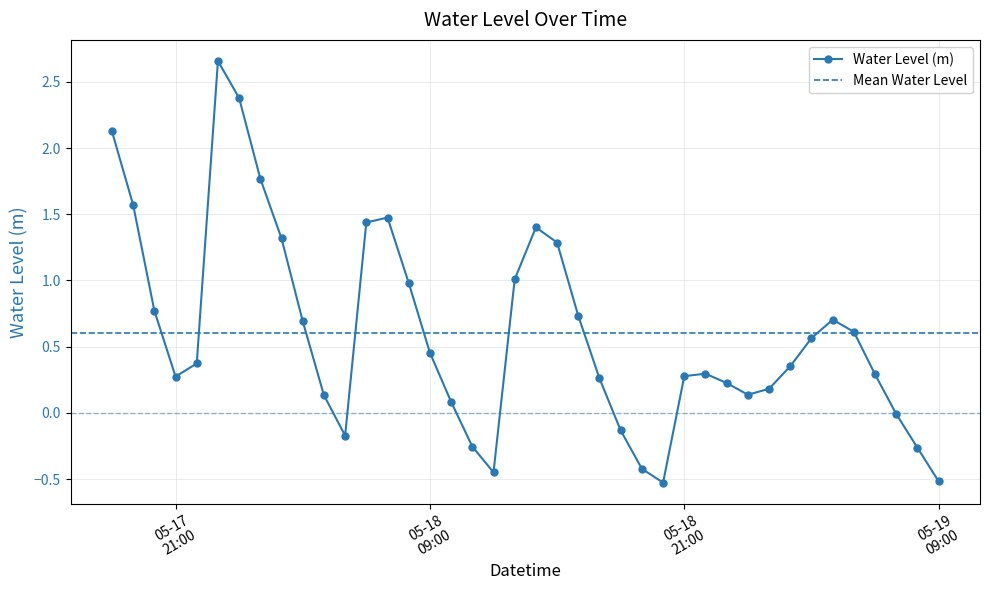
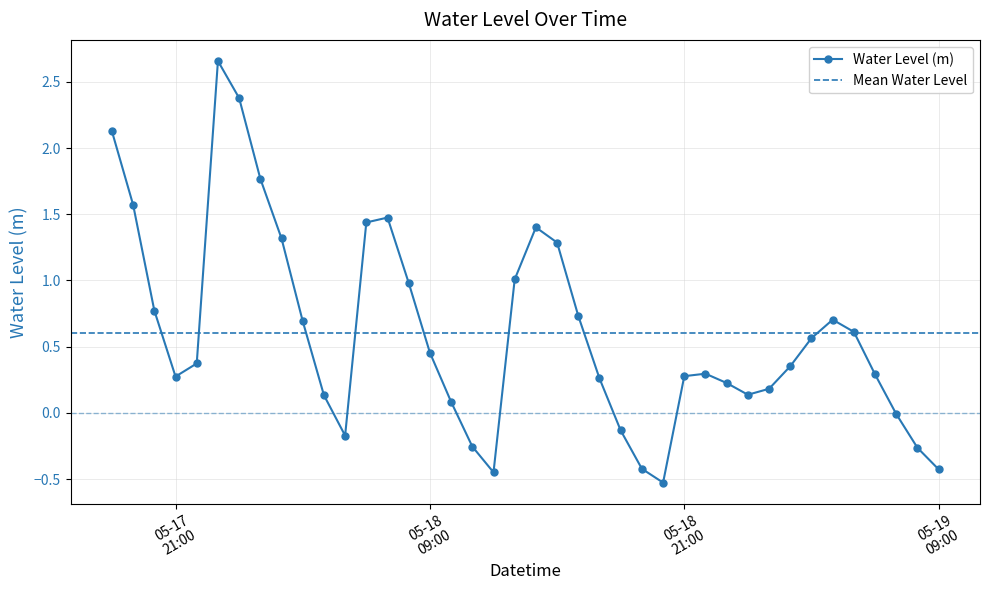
05-19 09:00: -0.52 -> -0.43
